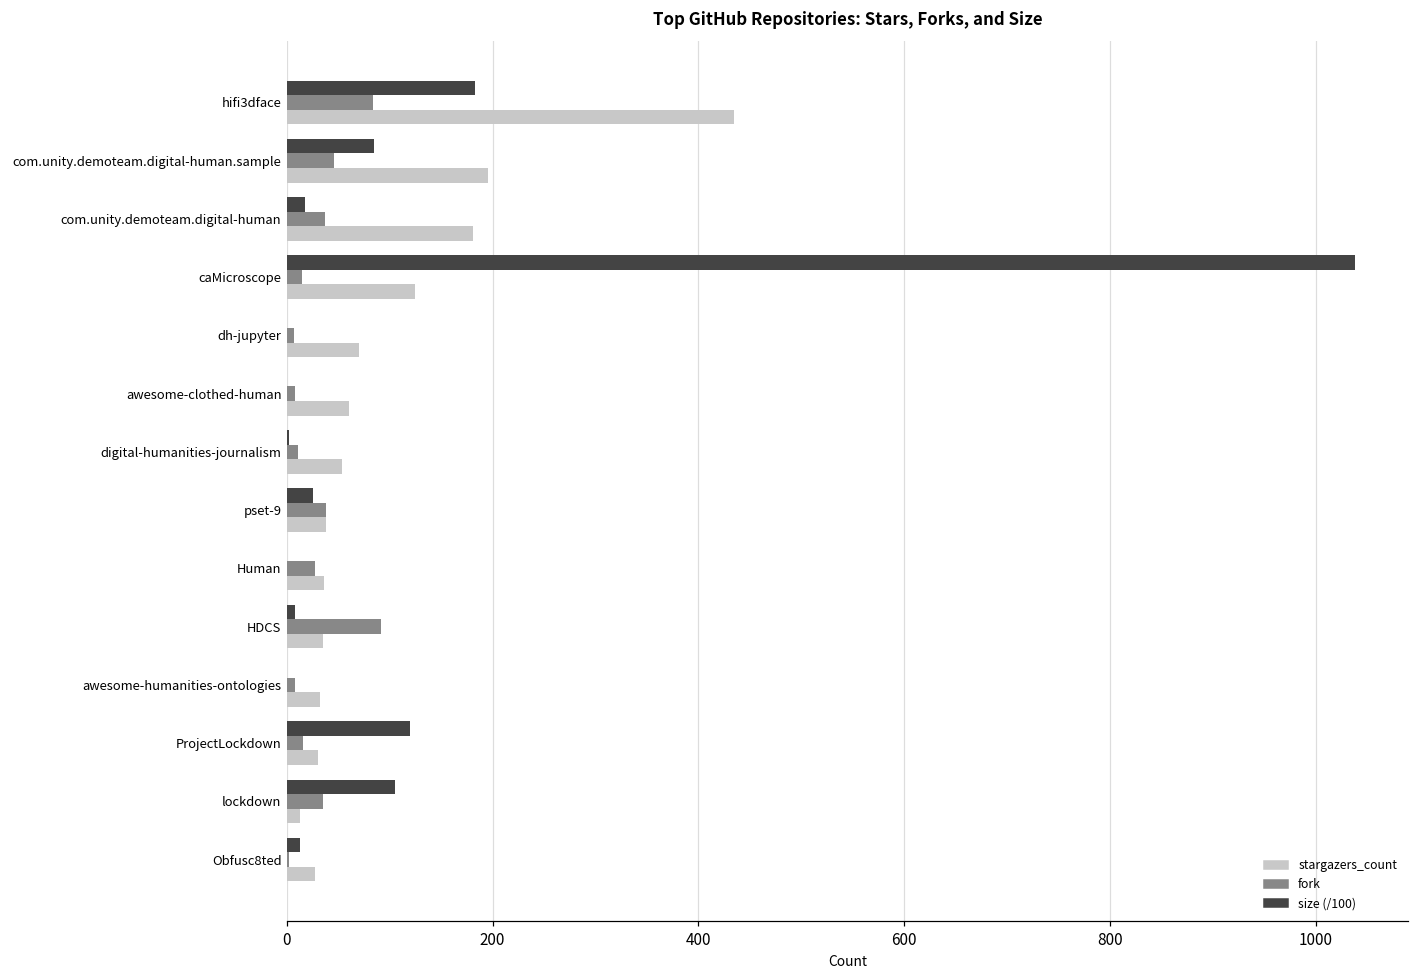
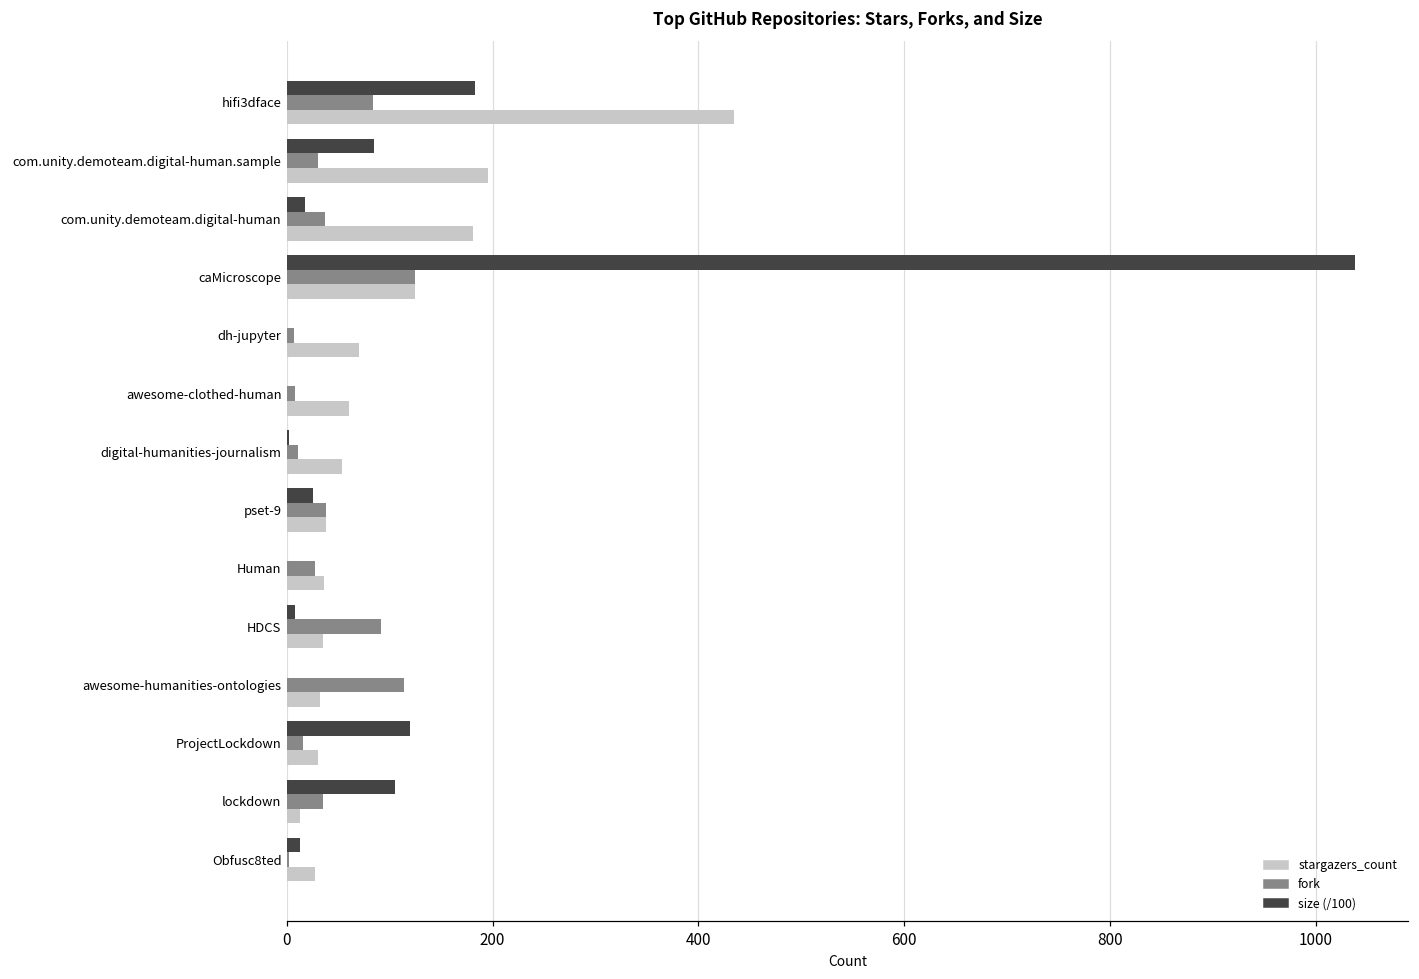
fork, com.unity.demoteam.digital-human.sample: 50 -> 30
fork, caMicroscope: 20 -> 130
fork, awesome-humanities-ontologies: 10 -> 110
